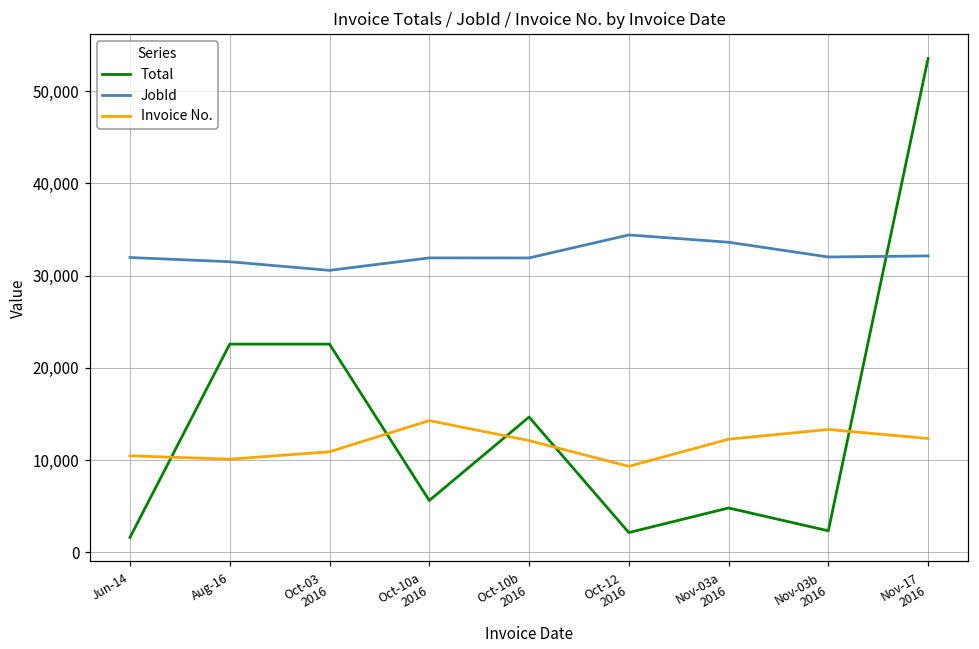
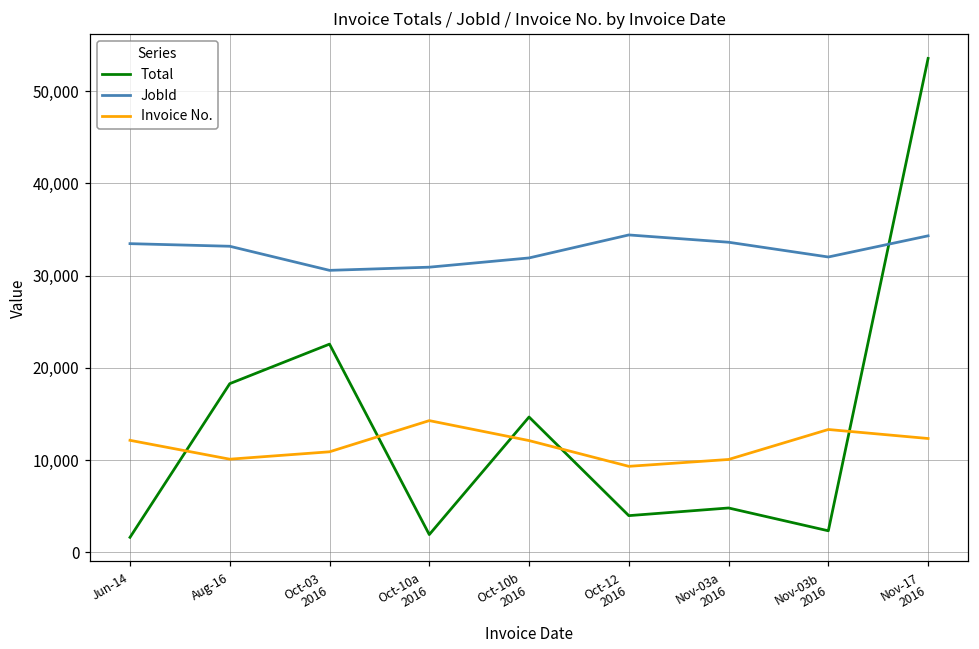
JobId, Jun-14: 32,000 -> 33,000
Invoice No., Jun-14: 10,000 -> 12,000
Total, Aug-16: 23,000 -> 18,000
JobId, Aug-16: 32,000 -> 33,000
Total, Oct-10a 2016: 6,000 -> 2,000
JobId, Oct-10a 2016: 32,000 -> 31,000
Total, Oct-12 2016: 2,000 -> 4,000
Invoice No., Nov-03a 2016: 12,000 -> 10,000
JobId, Nov-17 2016: 32,000 -> 34,000
